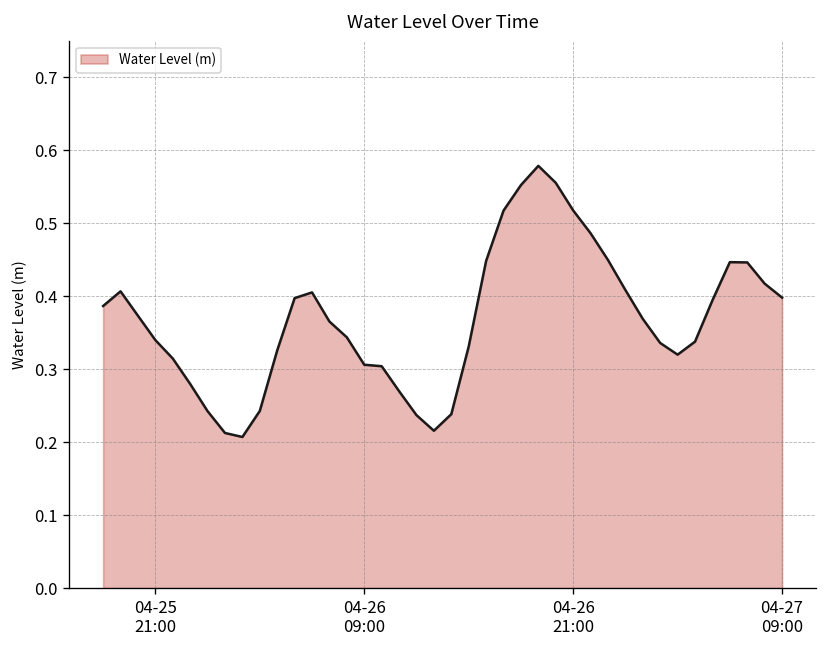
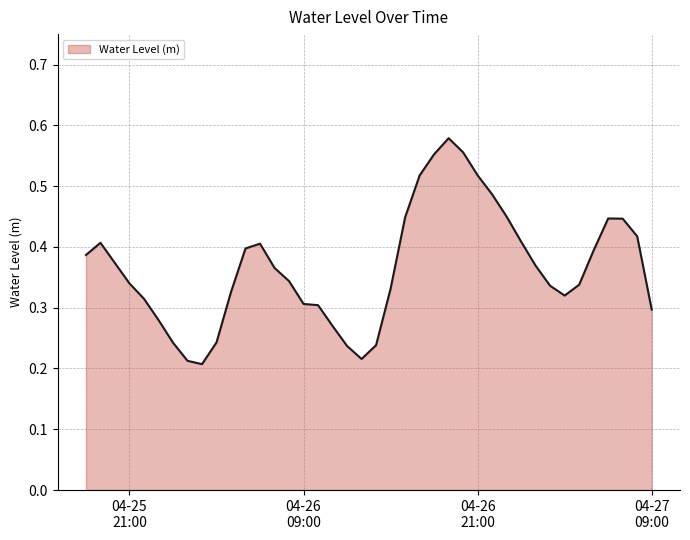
04-27 09:00: 0.40 -> 0.30
